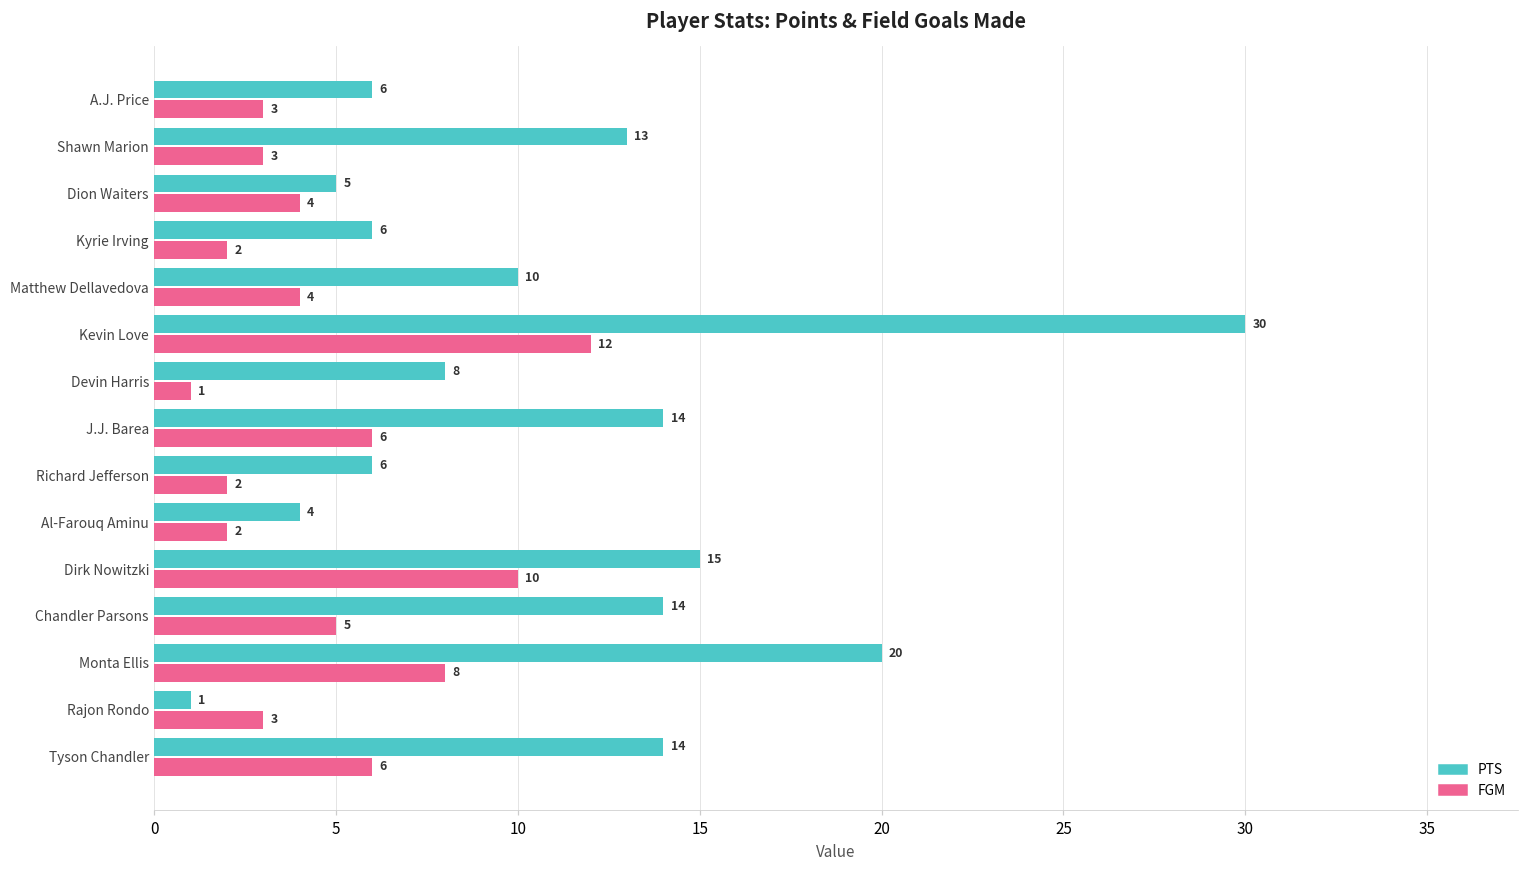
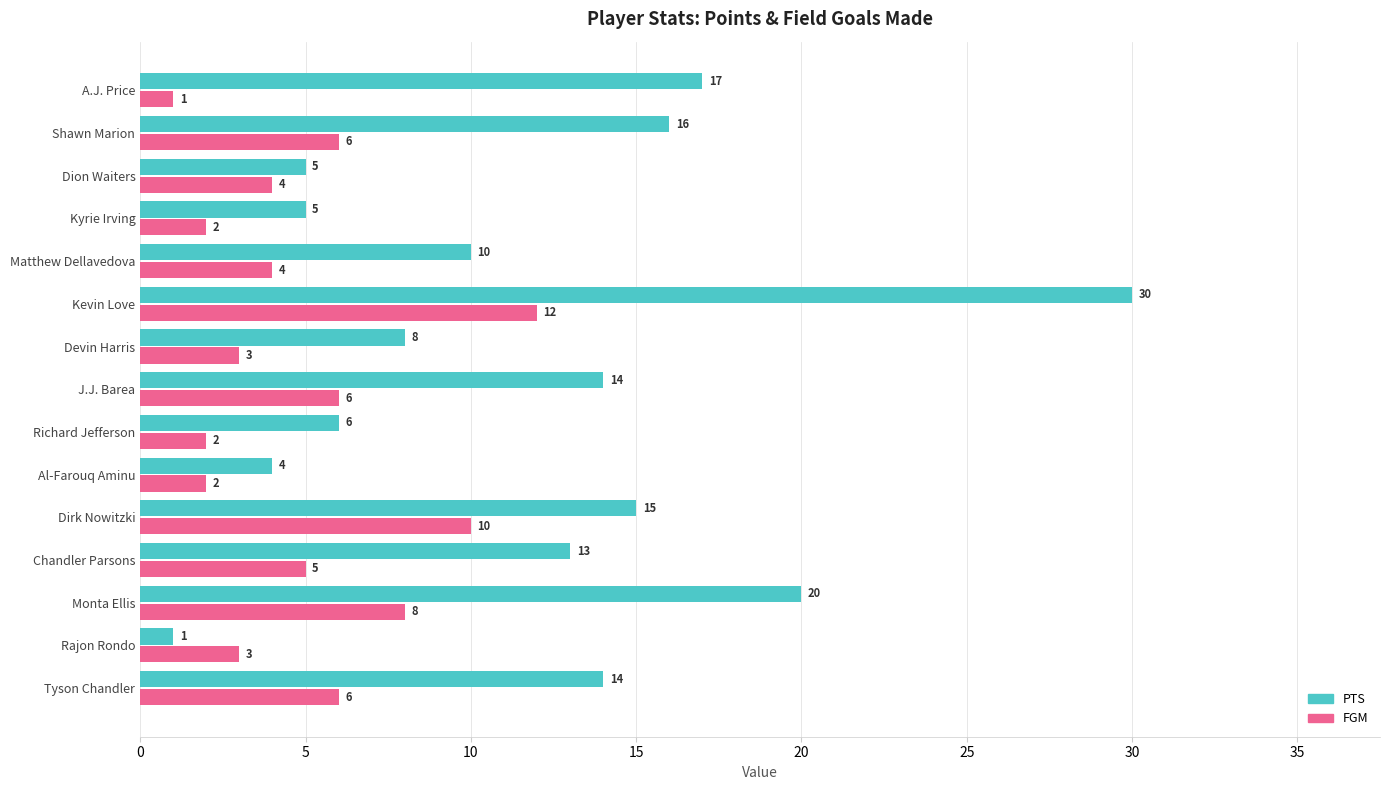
PTS, A.J. Price: 6 -> 17
FGM, A.J. Price: 3 -> 1
PTS, Shawn Marion: 13 -> 16
FGM, Shawn Marion: 3 -> 6
PTS, Kyrie Irving: 6 -> 5
FGM, Devin Harris: 1 -> 3
PTS, Chandler Parsons: 14 -> 13
